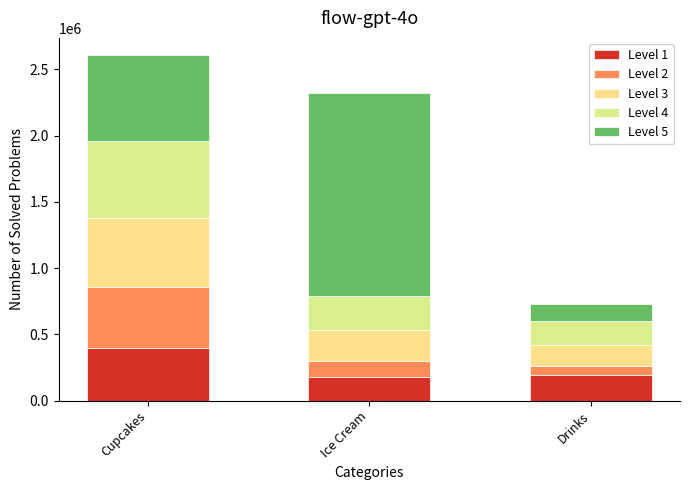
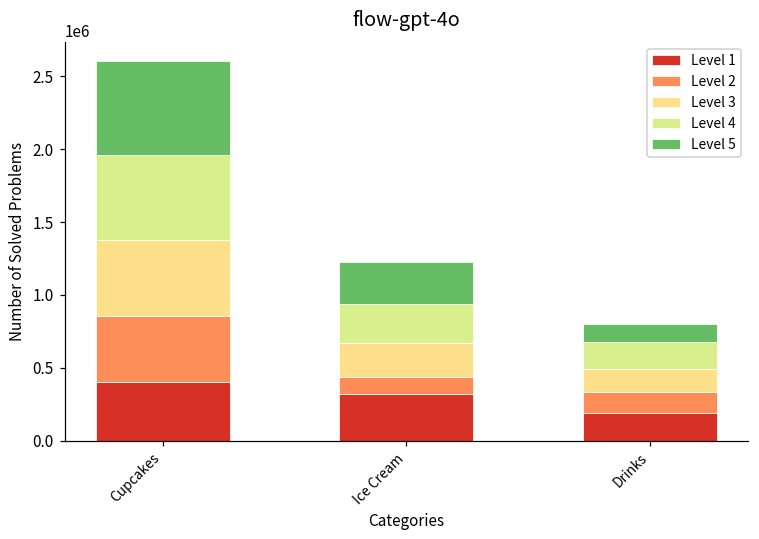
Level 1, Ice Cream: 180000 -> 320000
Level 5, Ice Cream: 1530000 -> 290000
Level 2, Drinks: 70000 -> 140000
